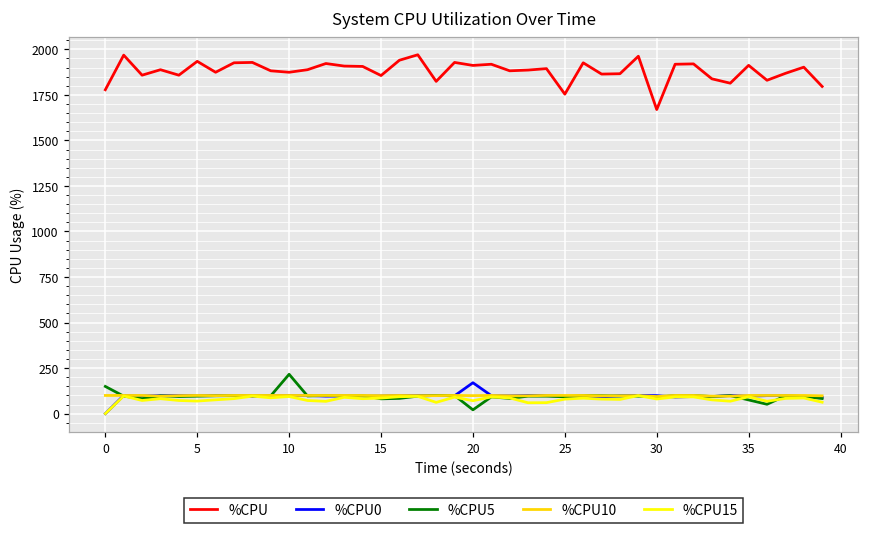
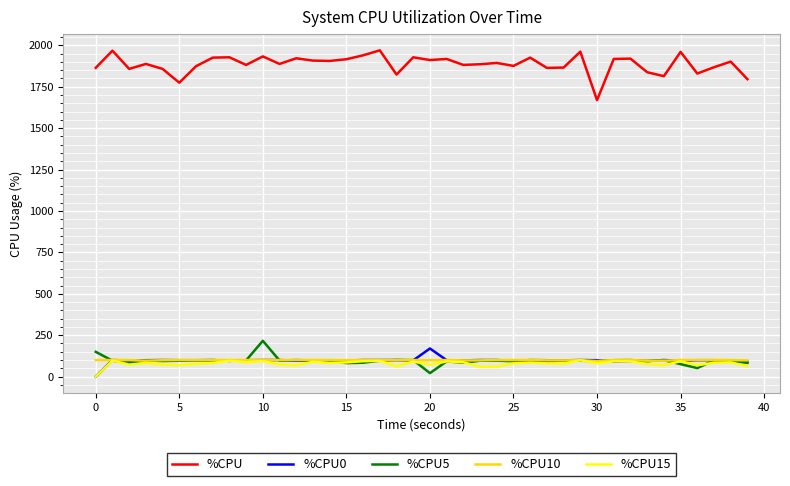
%CPU, 0: 1780 -> 1860
%CPU, 5: 1930 -> 1770
%CPU, 10: 1870 -> 1930
%CPU, 15: 1860 -> 1920
%CPU, 25: 1750 -> 1880
%CPU, 35: 1910 -> 1960
